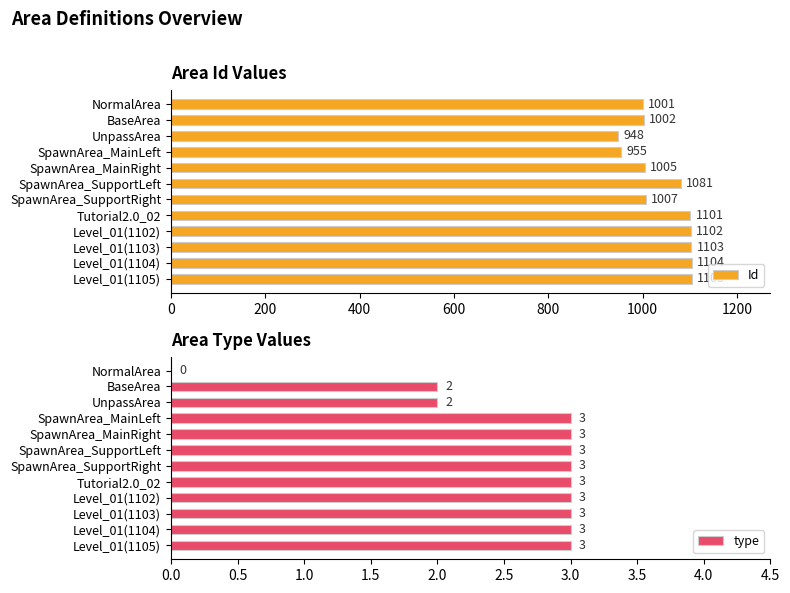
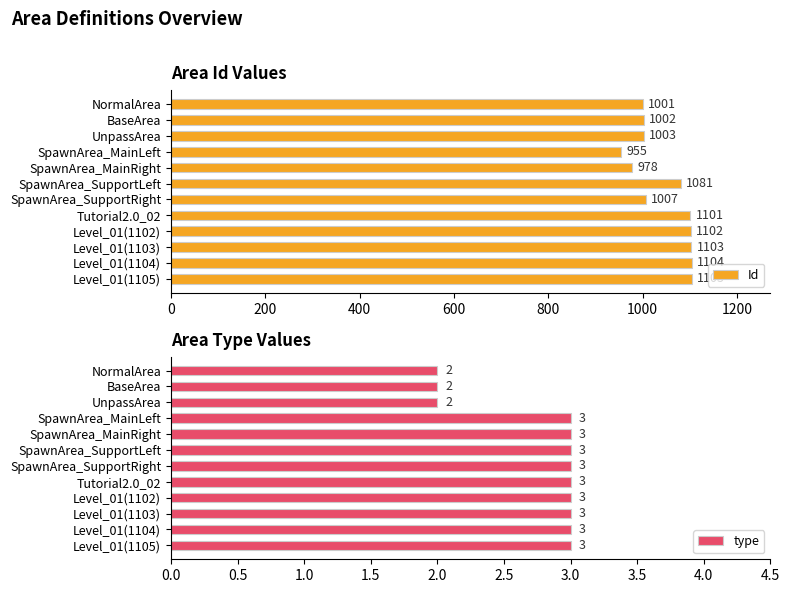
Area Id Values, UnpassArea: 948 -> 1003
Area Id Values, SpawnArea_MainRight: 1005 -> 978
Area Type Values, NormalArea: 0 -> 2
